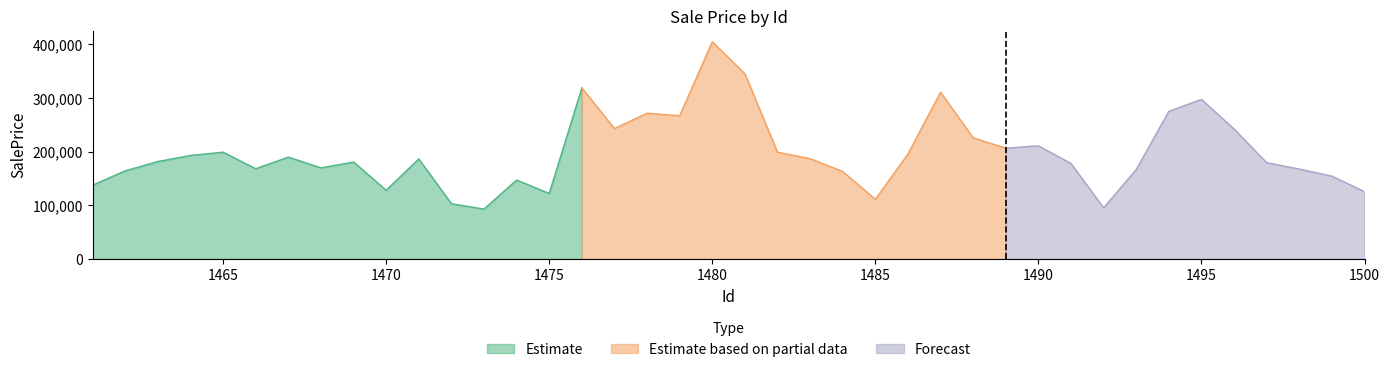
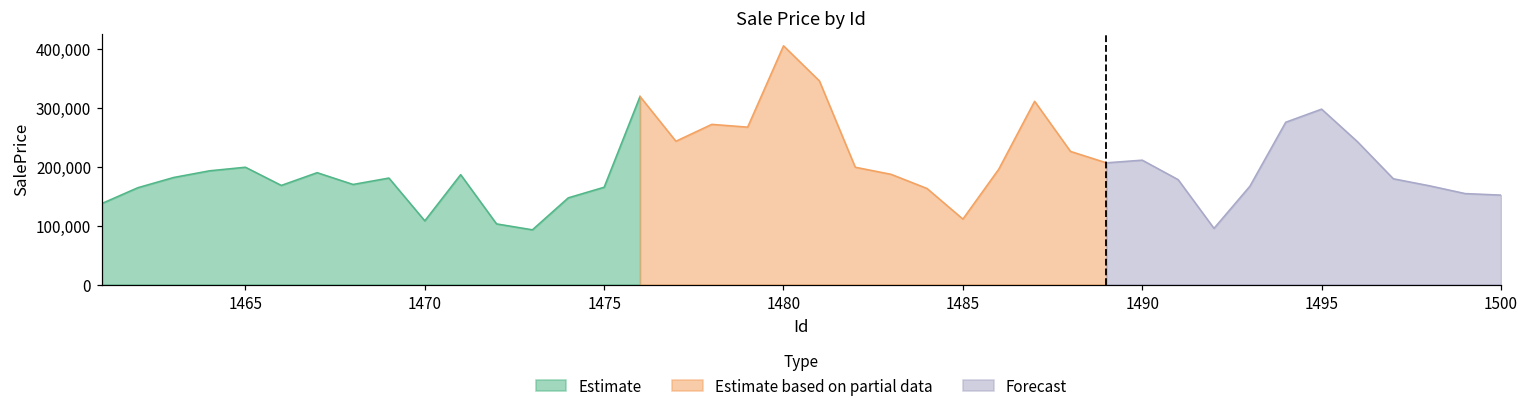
Estimate, 1470: 130,000 -> 110,000
Estimate, 1475: 120,000 -> 170,000
Forecast, 1500: 130,000 -> 150,000
